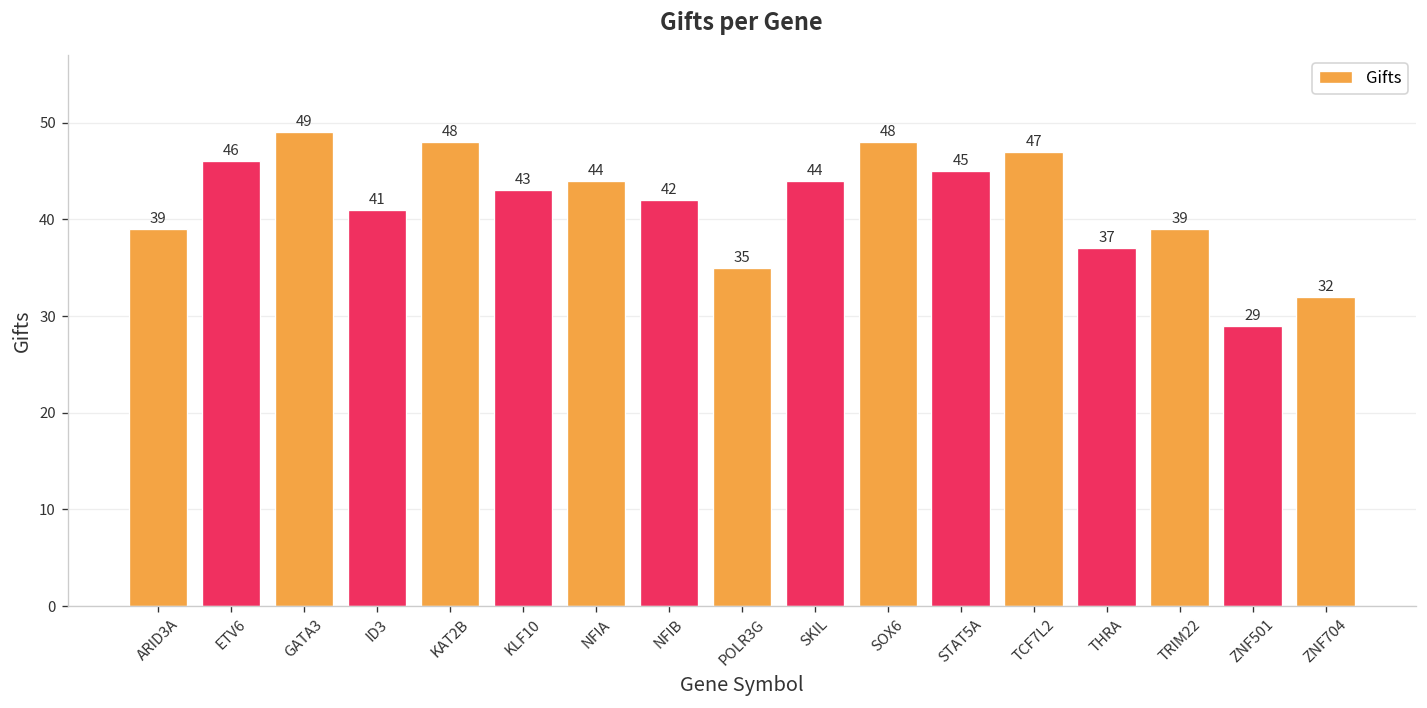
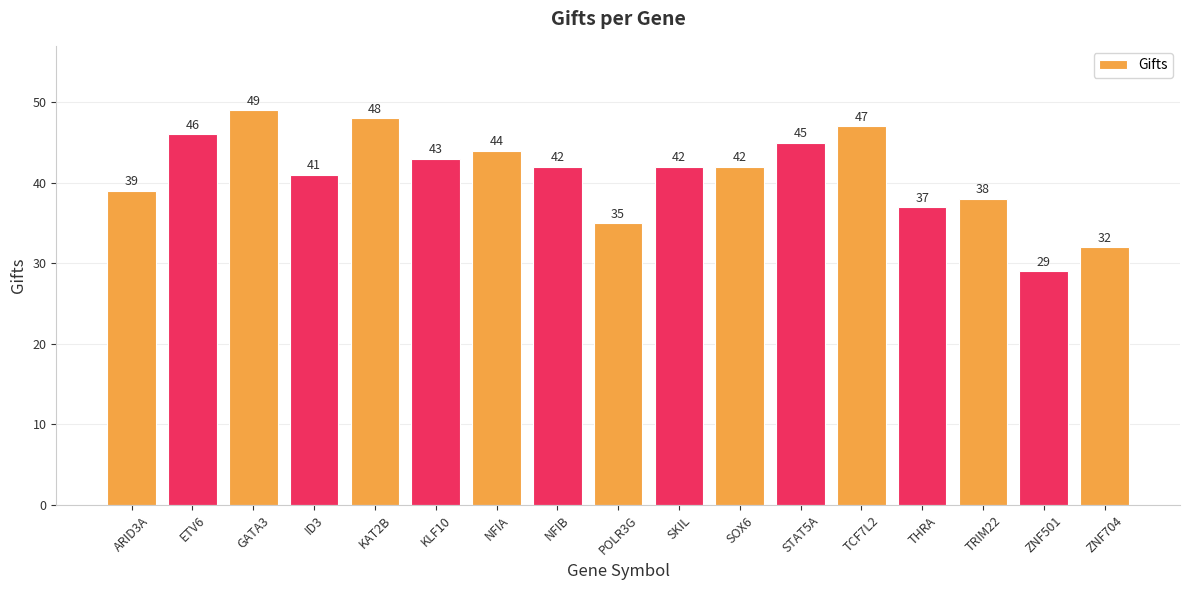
SKIL: 44 -> 42
SOX6: 48 -> 42
TRIM22: 39 -> 38
